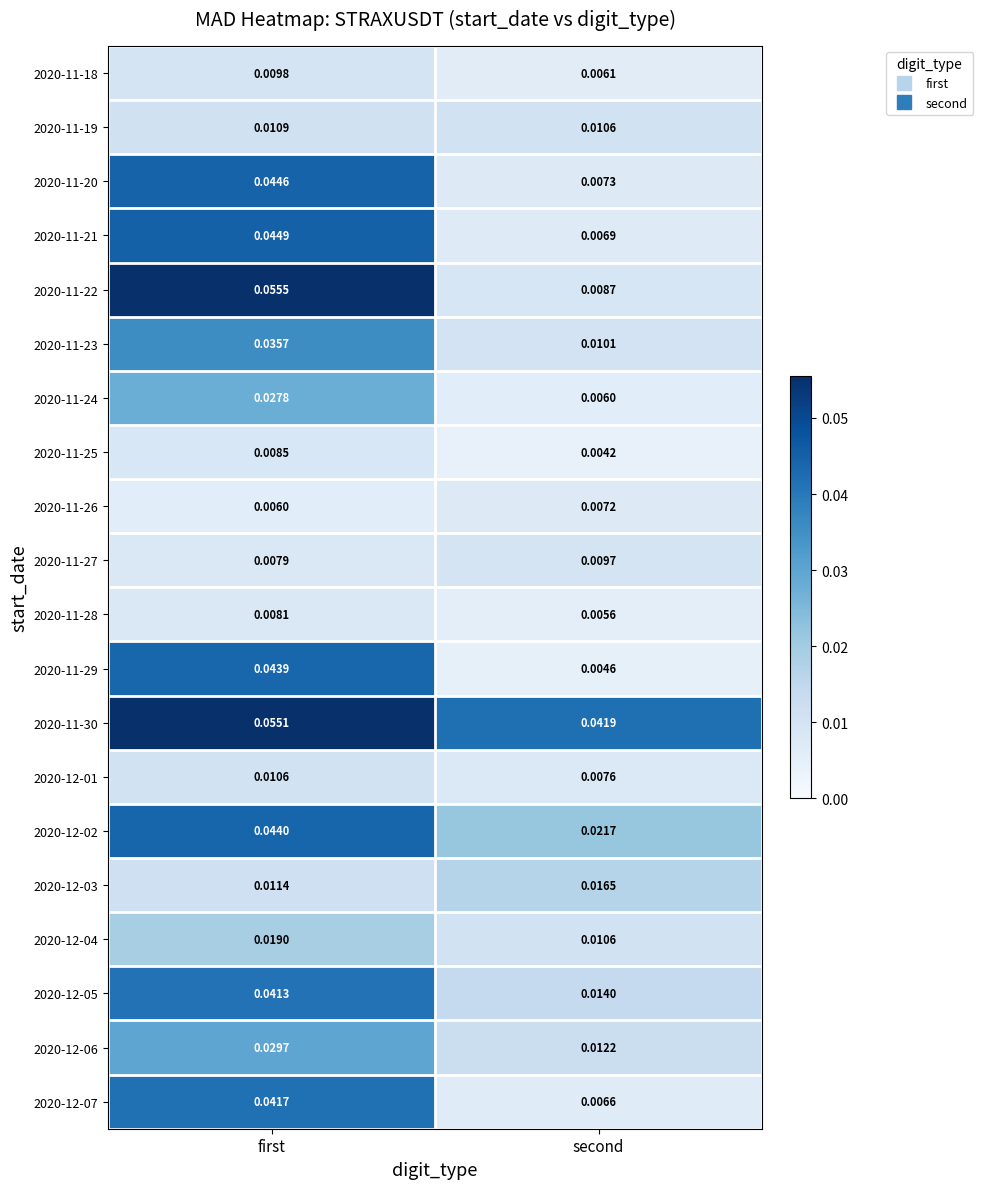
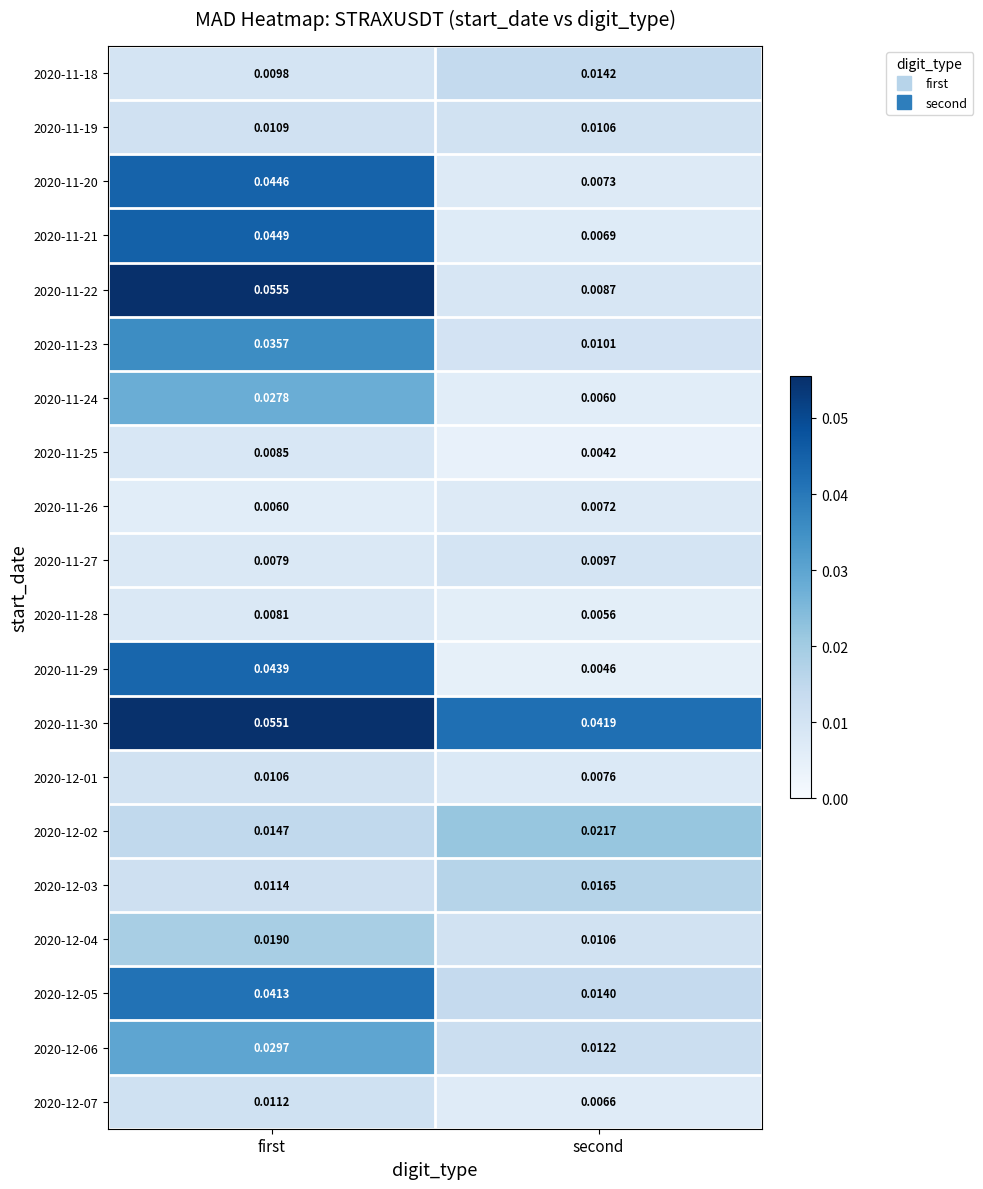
2020-11-18, second: 0.0061 -> 0.0142
2020-12-02, first: 0.0440 -> 0.0147
2020-12-07, first: 0.0417 -> 0.0112
